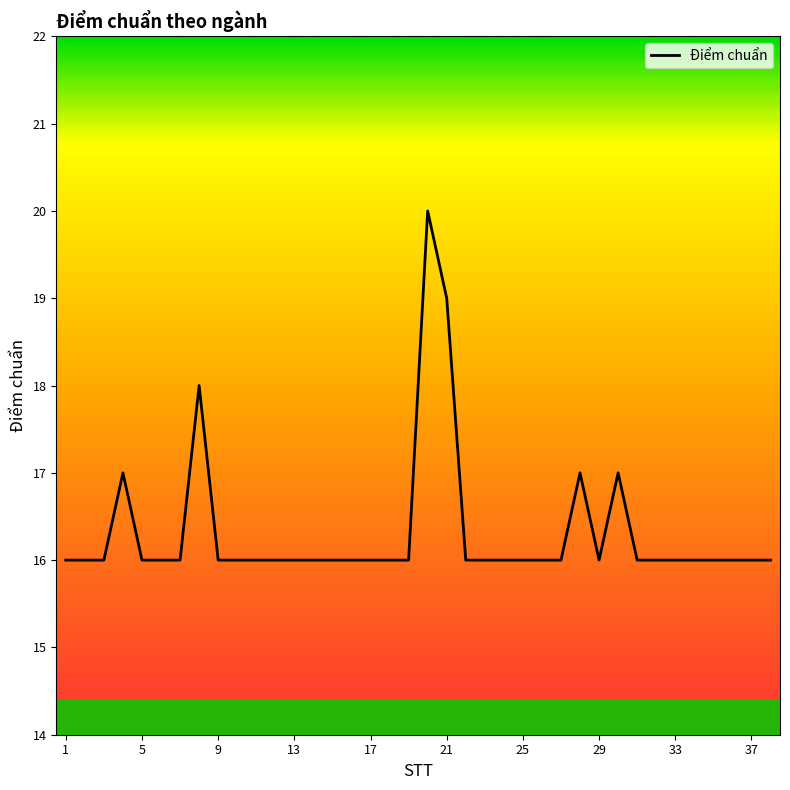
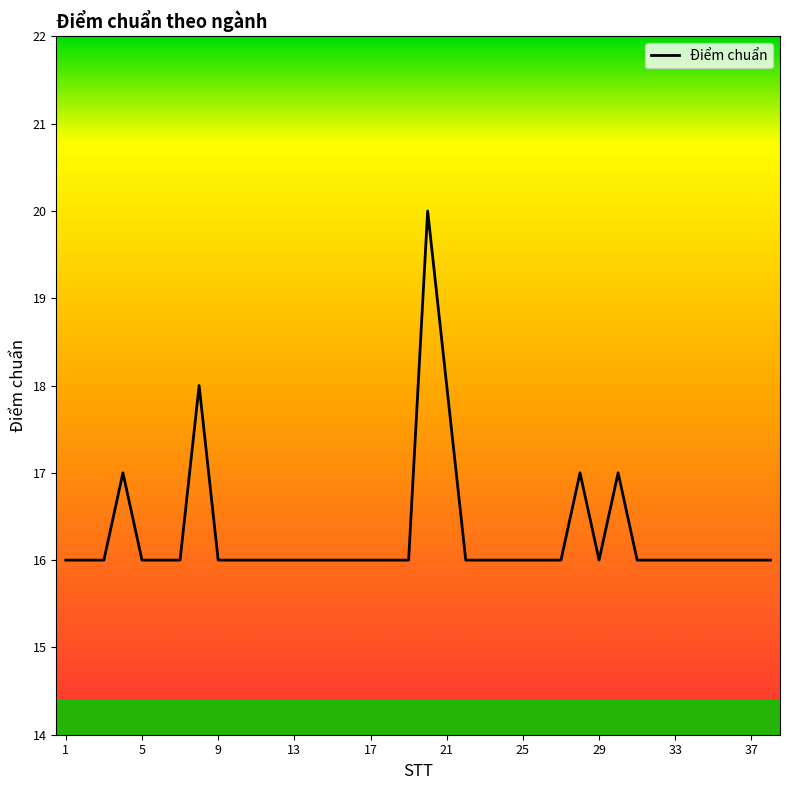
21: 19 -> 18
